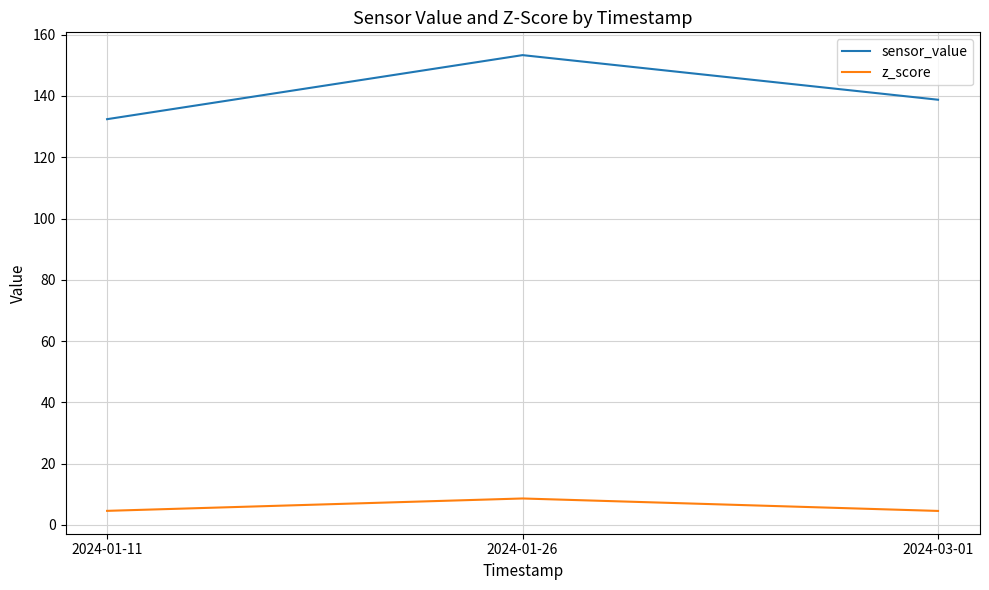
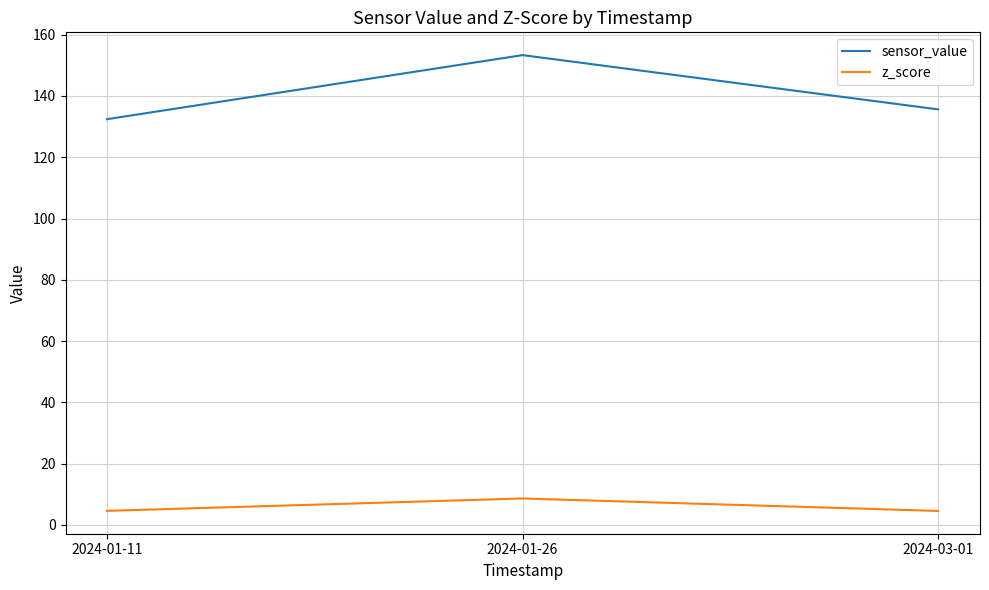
sensor_value, 2024-03-01: 139 -> 136
